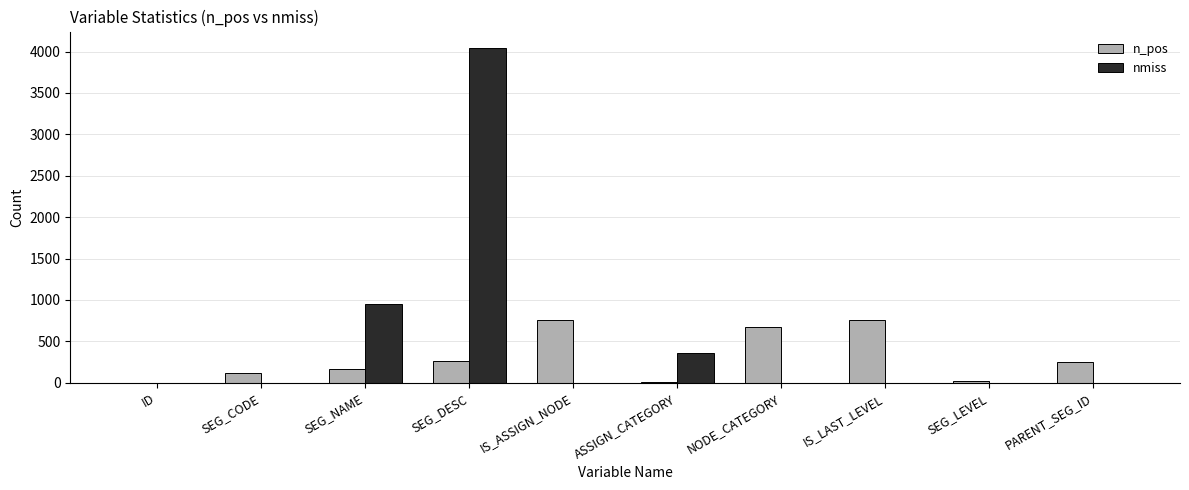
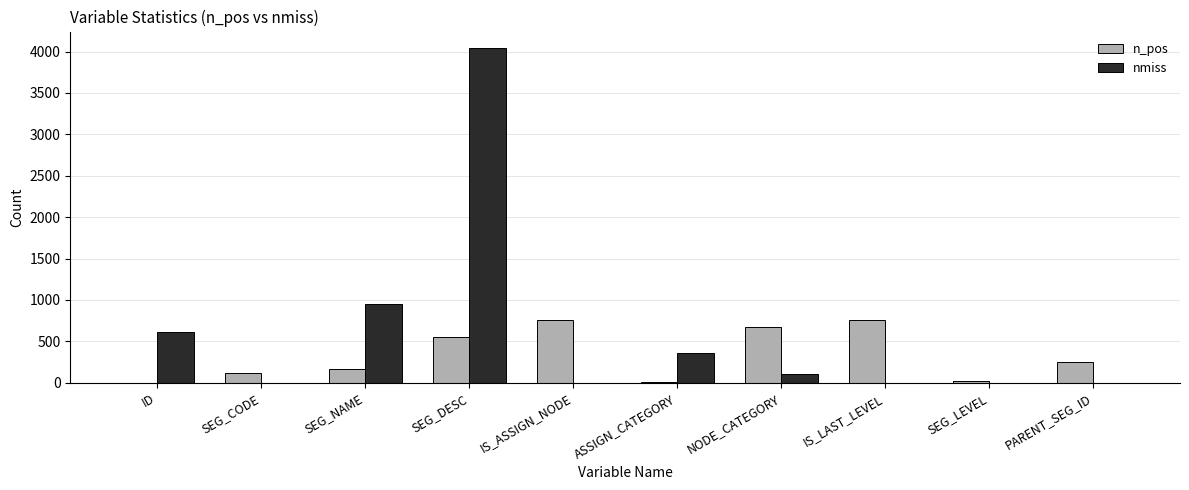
nmiss, ID: 0 -> 600
n_pos, SEG_DESC: 300 -> 600
nmiss, NODE_CATEGORY: 0 -> 100
